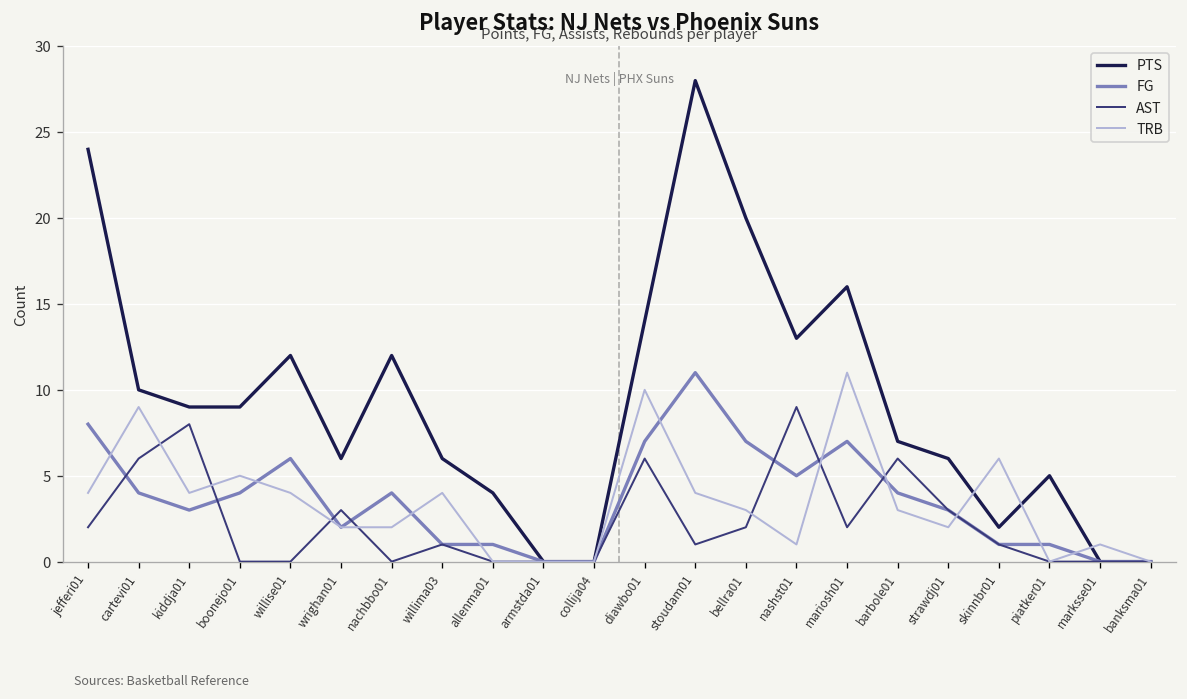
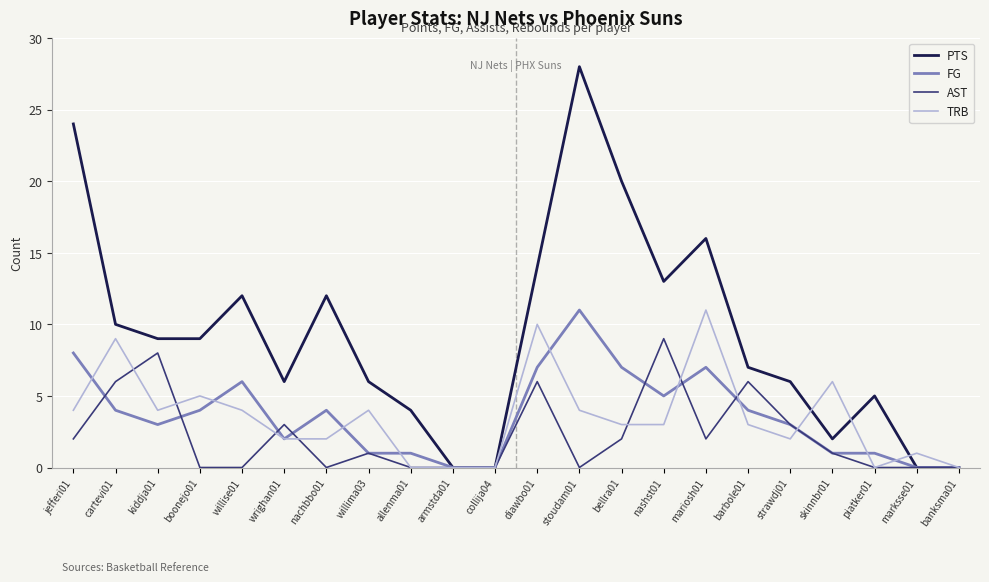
AST, stoudam01: 1 -> 0
TRB, nashst01: 1 -> 3
